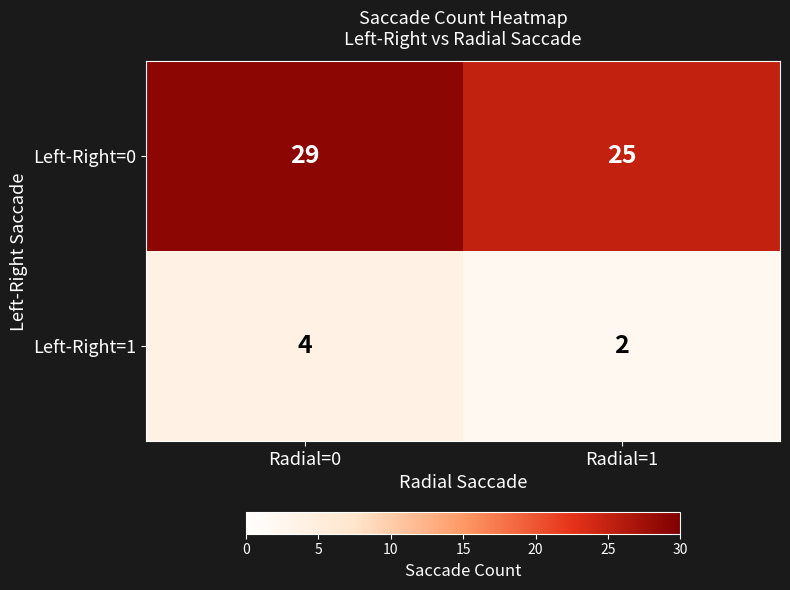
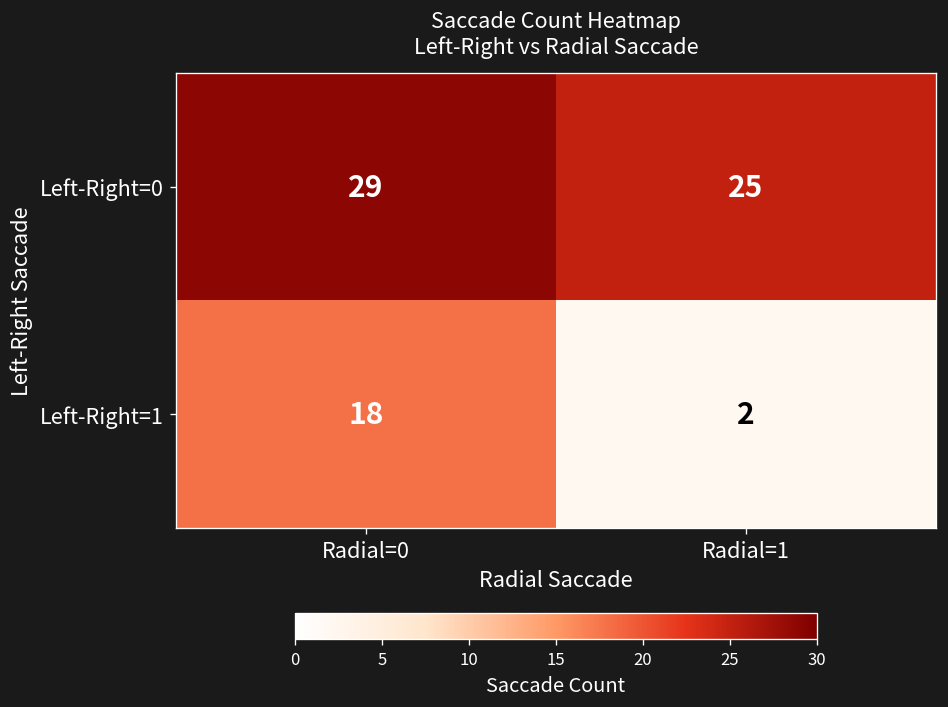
Left-Right=1, Radial=0: 4 -> 18
